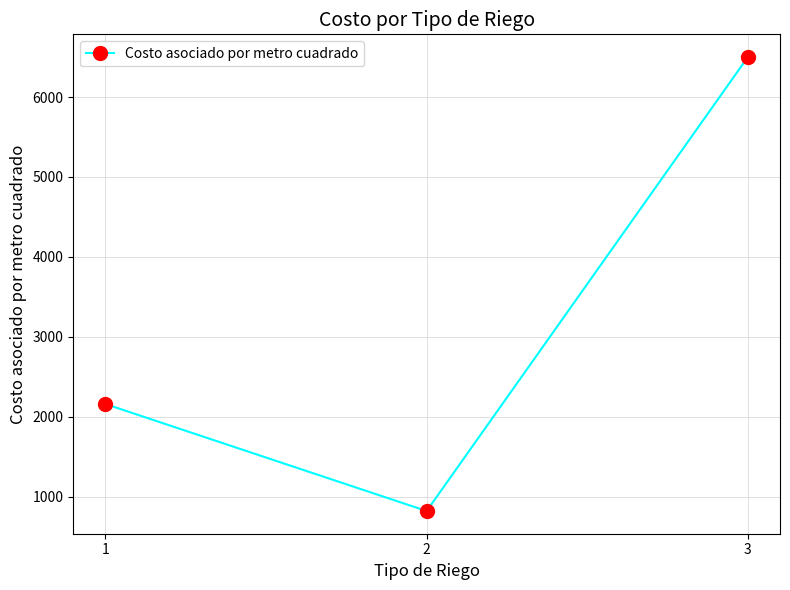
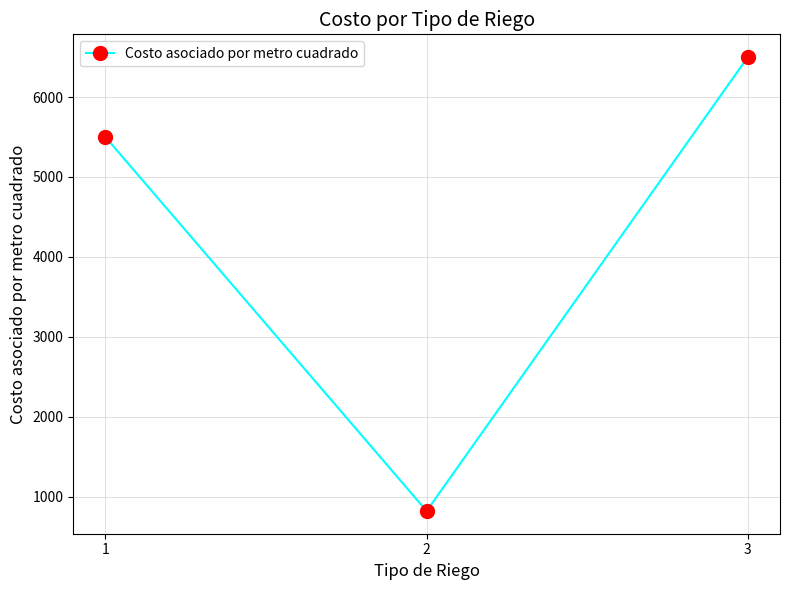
1: 2200 -> 5500
